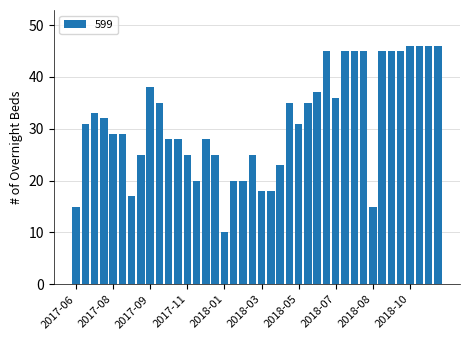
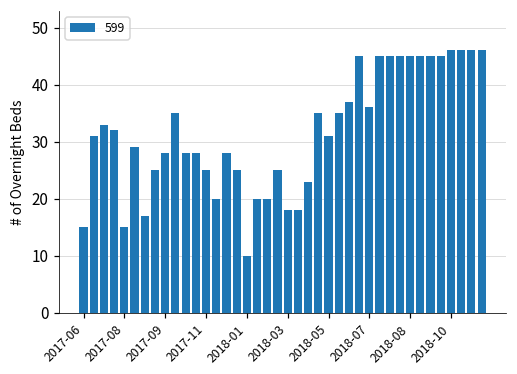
2017-08: 29 -> 15
2017-09: 38 -> 28
2018-08: 15 -> 45
